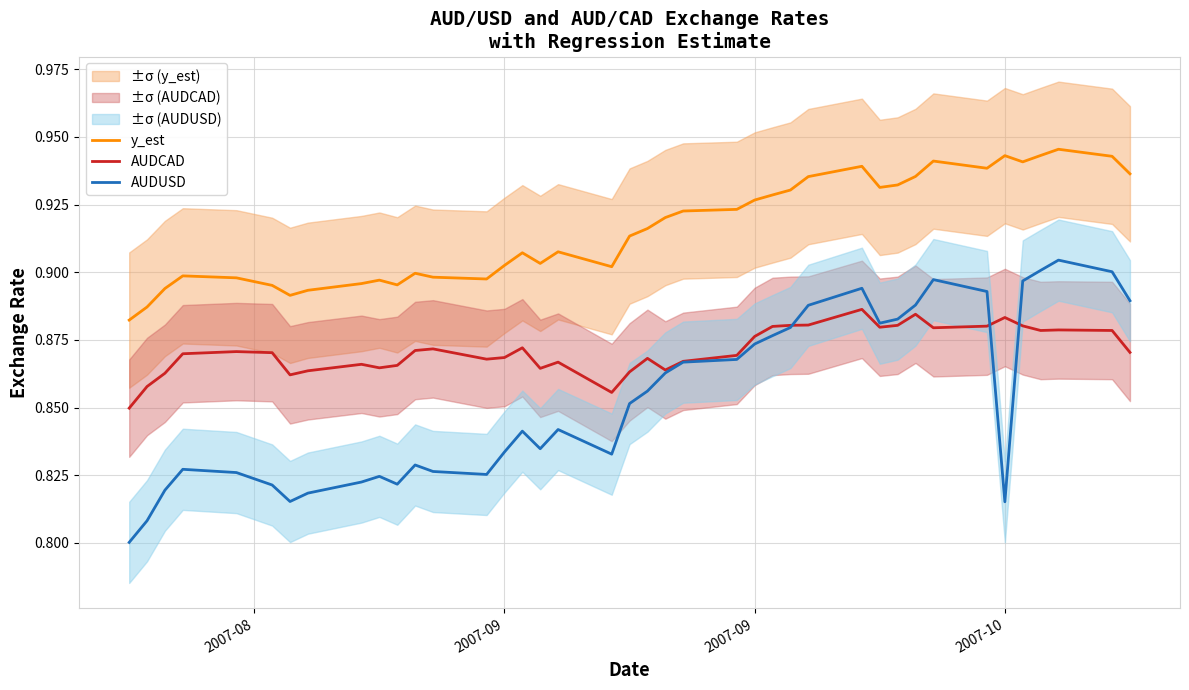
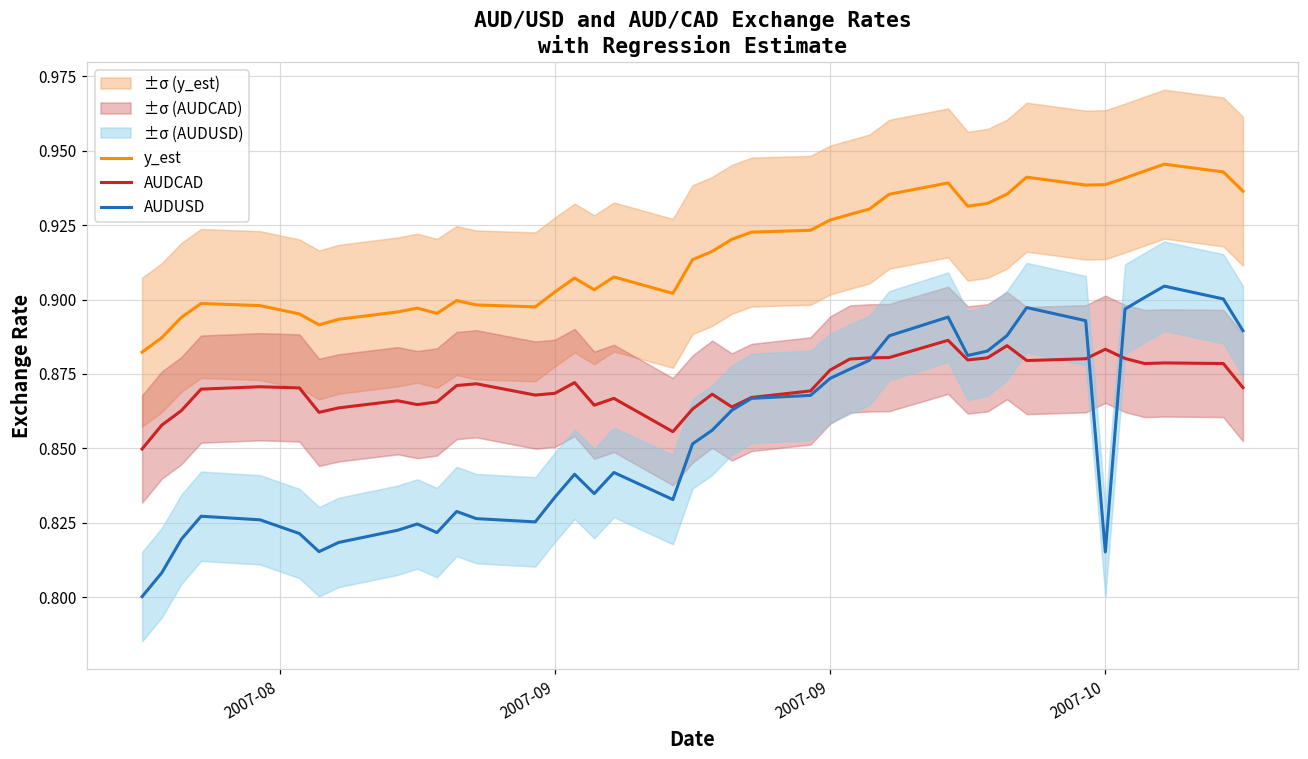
y_est, 2007-10: 0.943 -> 0.939
